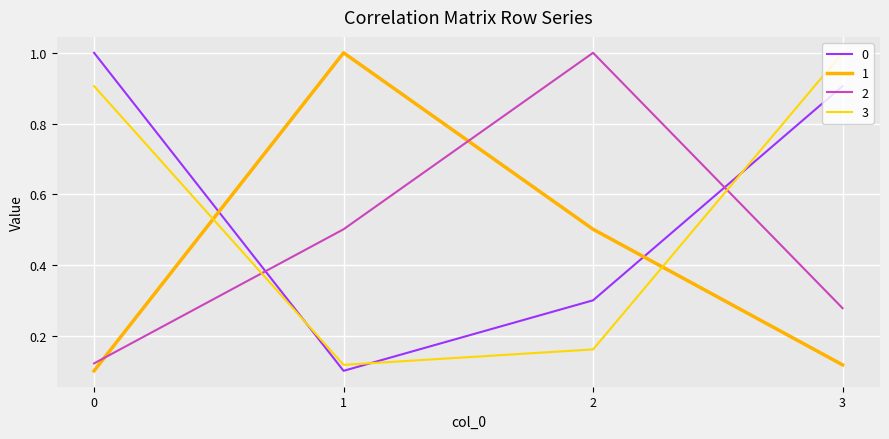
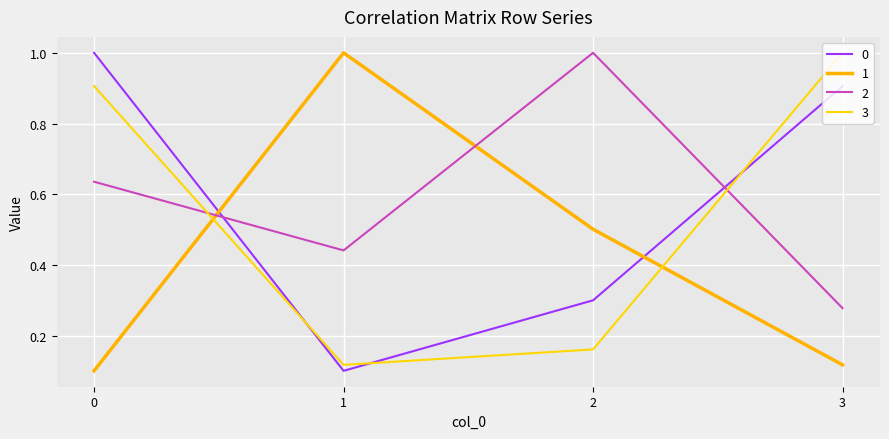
2, 0: 0.12 -> 0.64
2, 1: 0.50 -> 0.44
